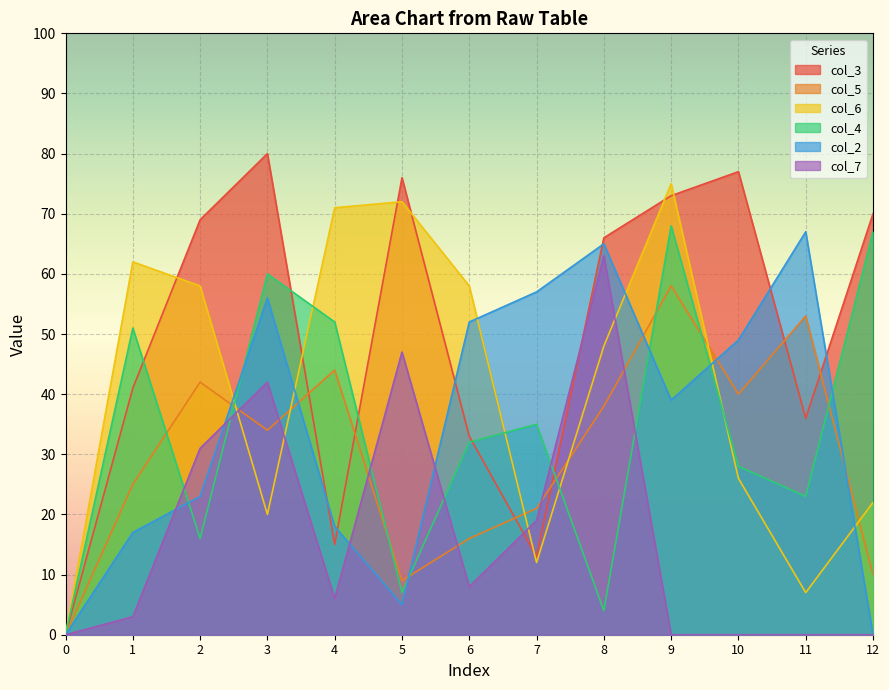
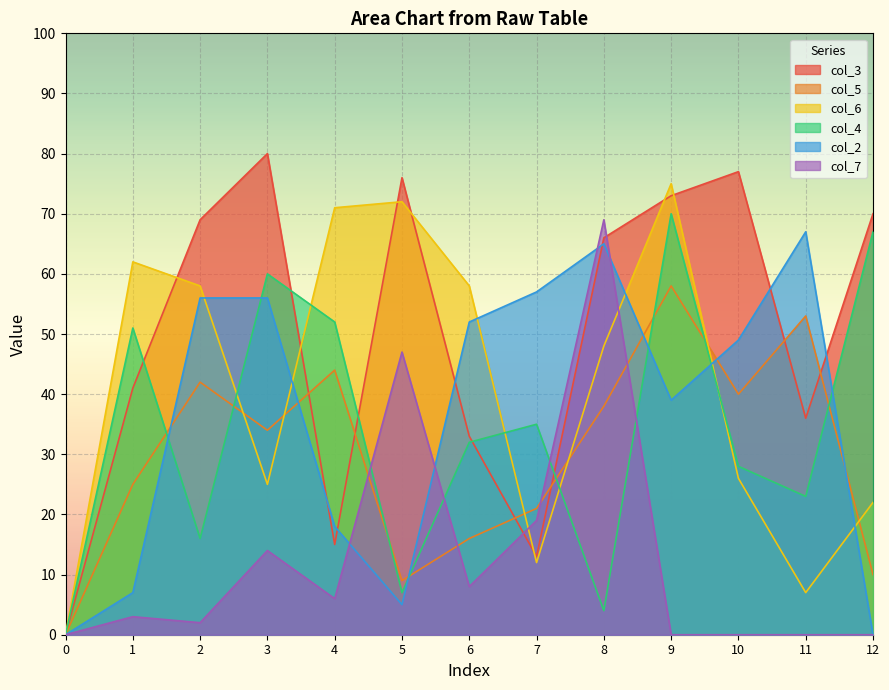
col_2, 1: 17 -> 7
col_2, 2: 23 -> 56
col_7, 2: 31 -> 2
col_6, 3: 20 -> 25
col_7, 3: 42 -> 14
col_7, 8: 63 -> 69
col_4, 9: 68 -> 70
